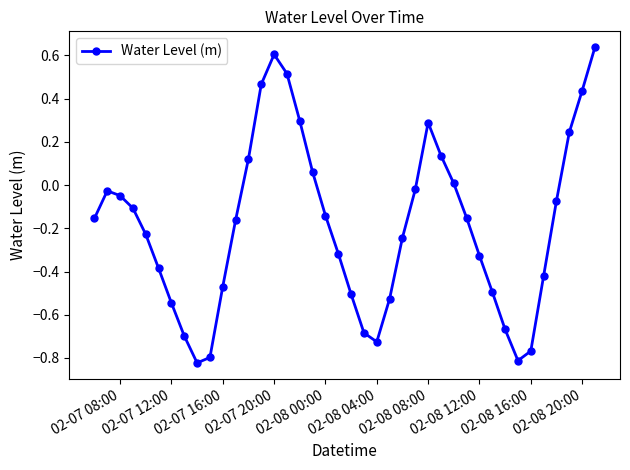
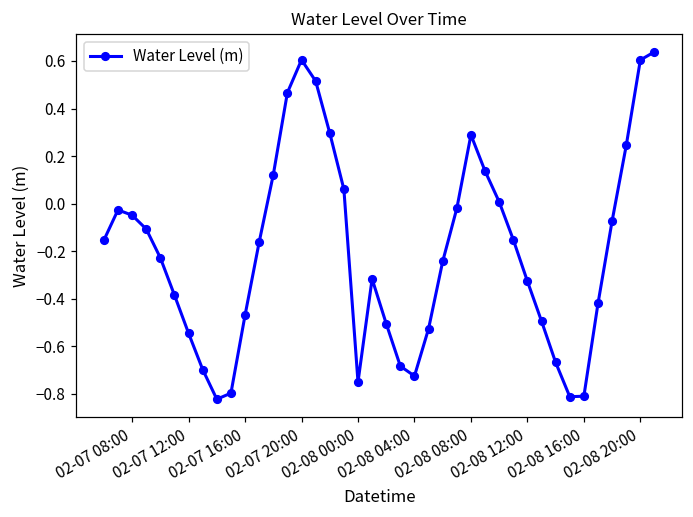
02-08 00:00: -0.14 -> -0.75
02-08 16:00: -0.77 -> -0.81
02-08 20:00: 0.44 -> 0.60
